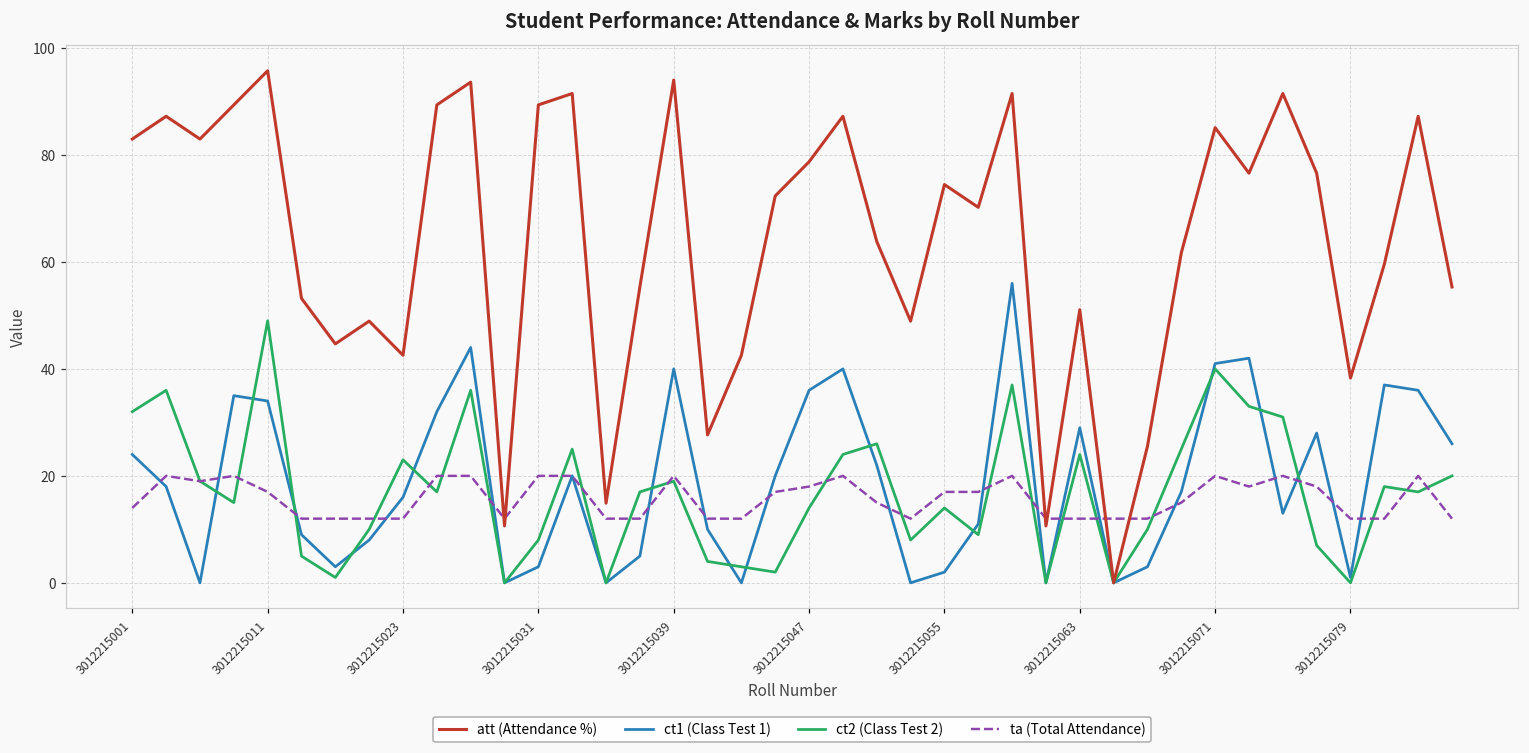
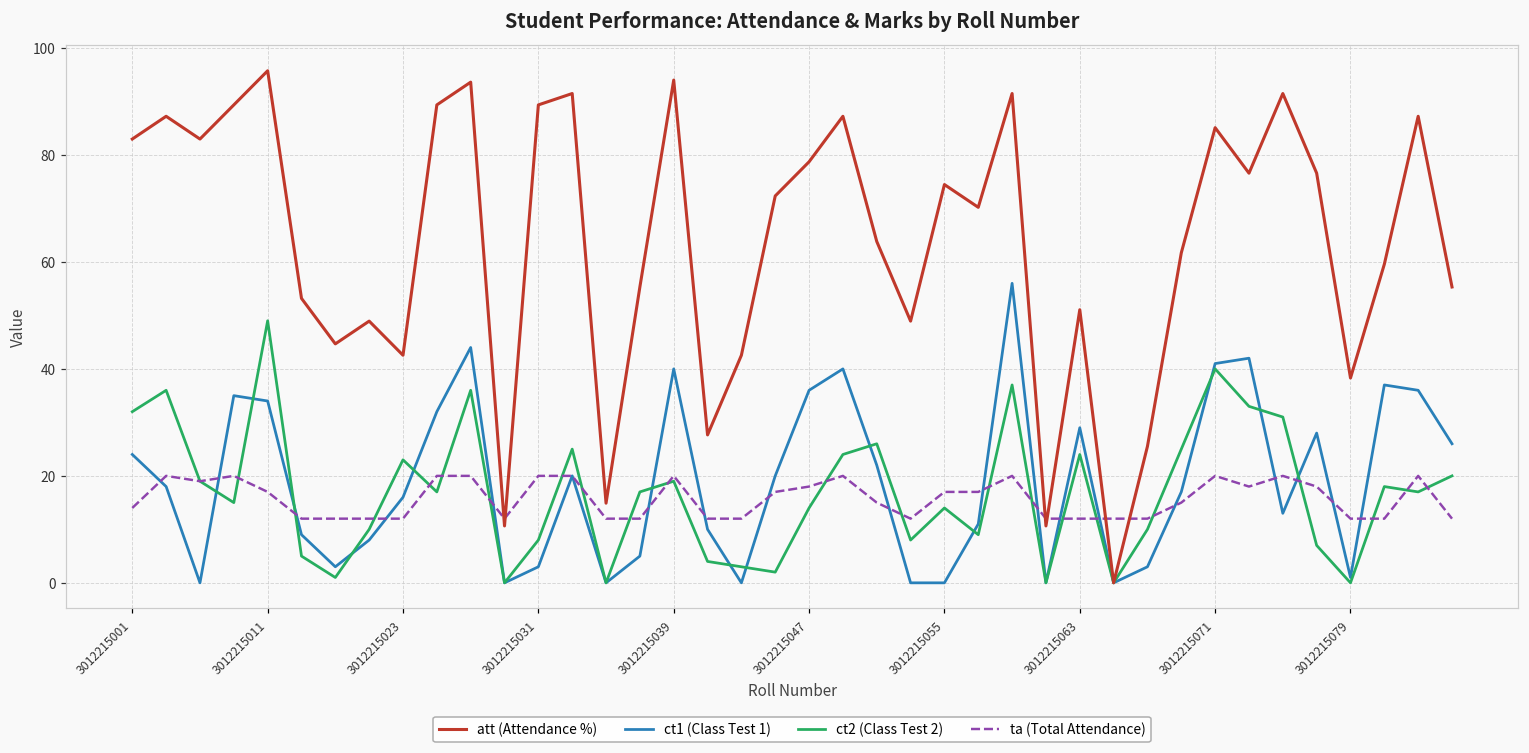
ct1 (Class Test 1), 3012215055: 2 -> 0
